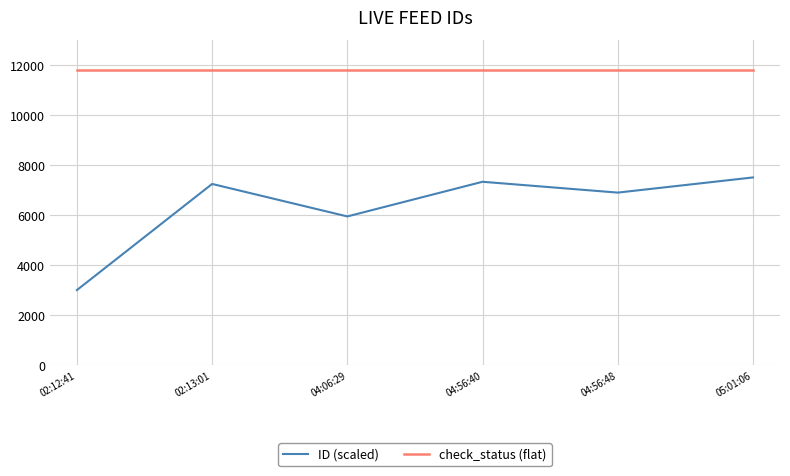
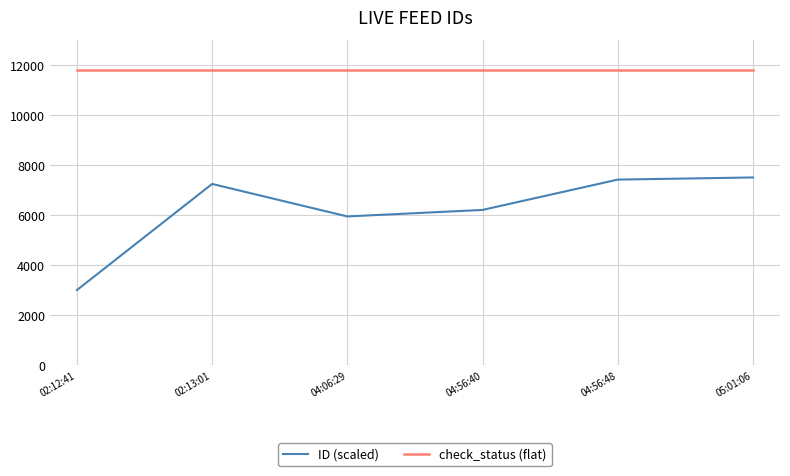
ID (scaled), 04:56:40: 7300 -> 6200
ID (scaled), 04:56:48: 6900 -> 7400
